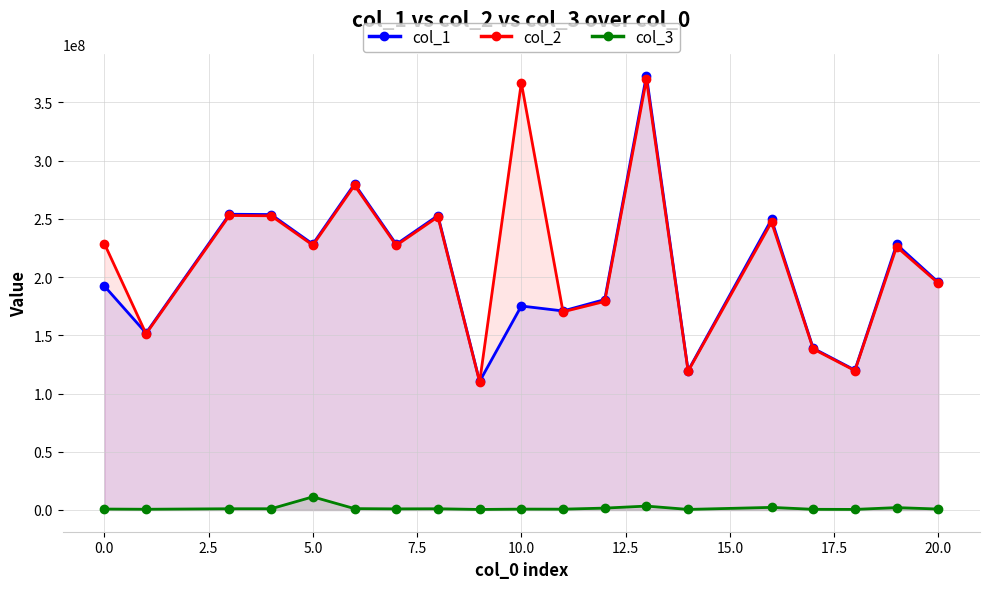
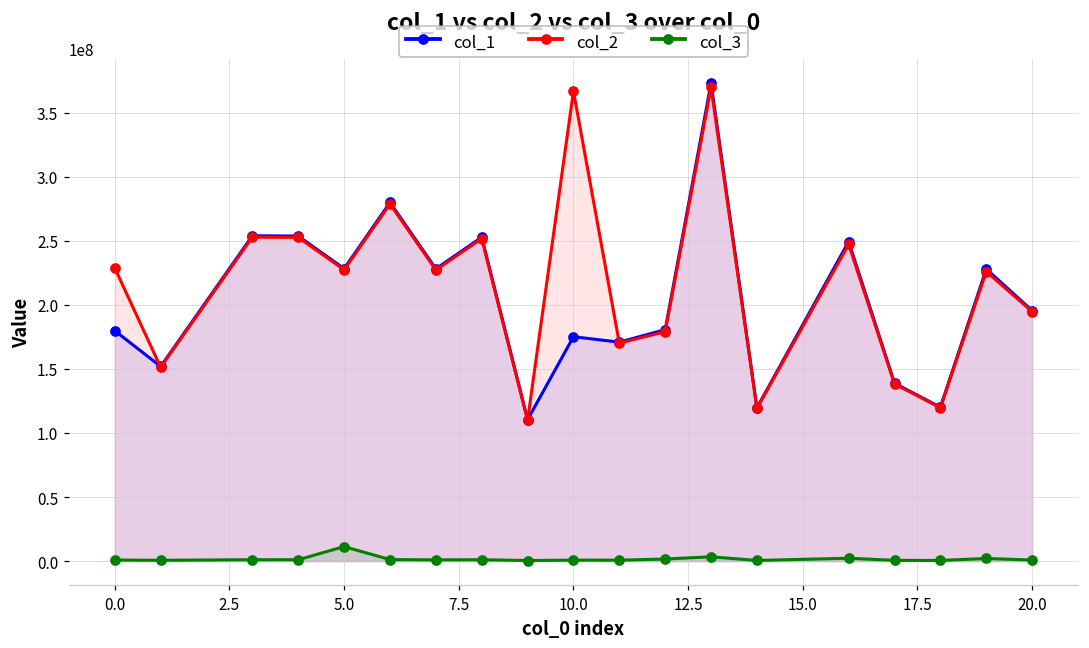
col_1, 0.0: 192000000 -> 180000000
